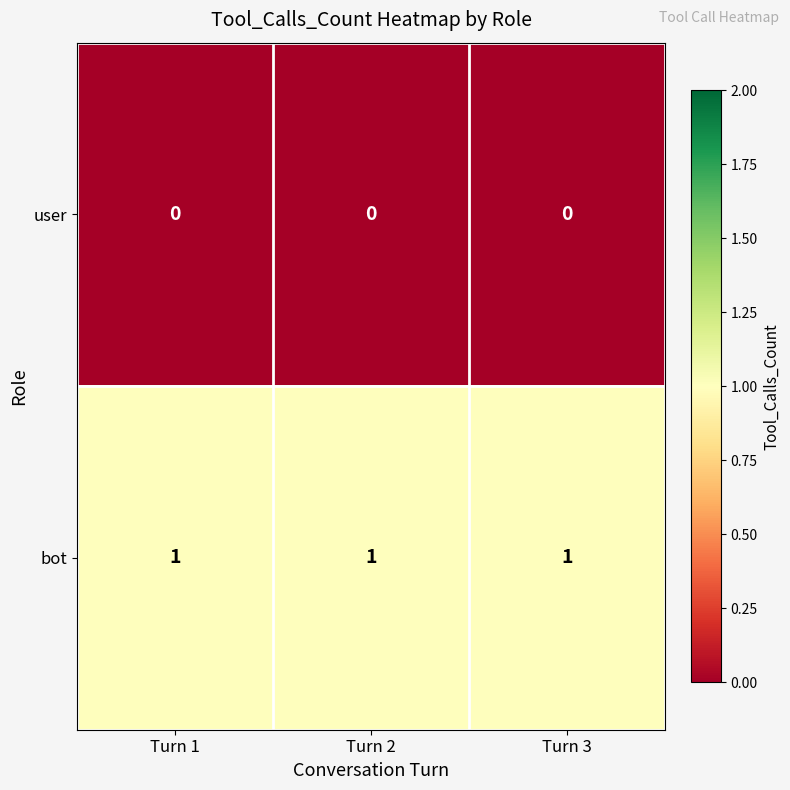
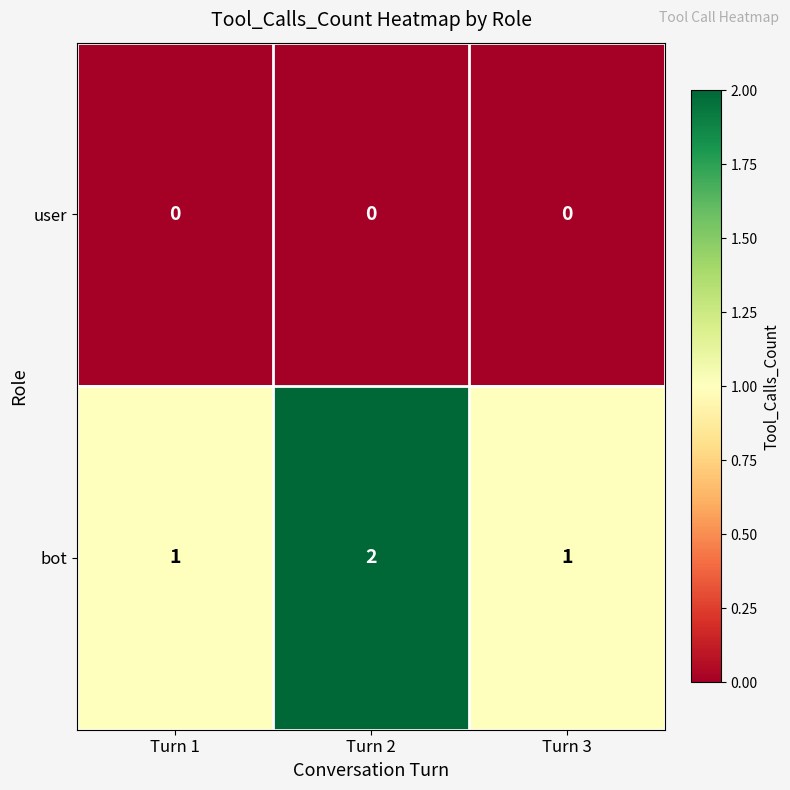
bot, Turn 2: 1 -> 2
